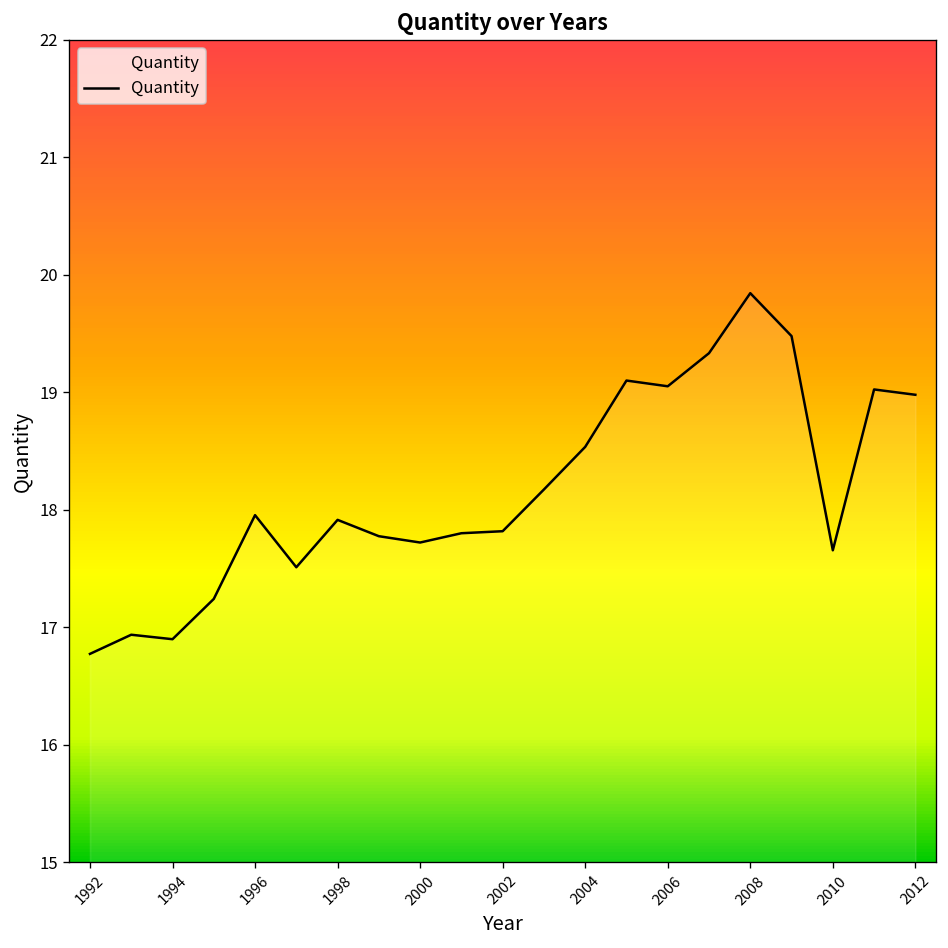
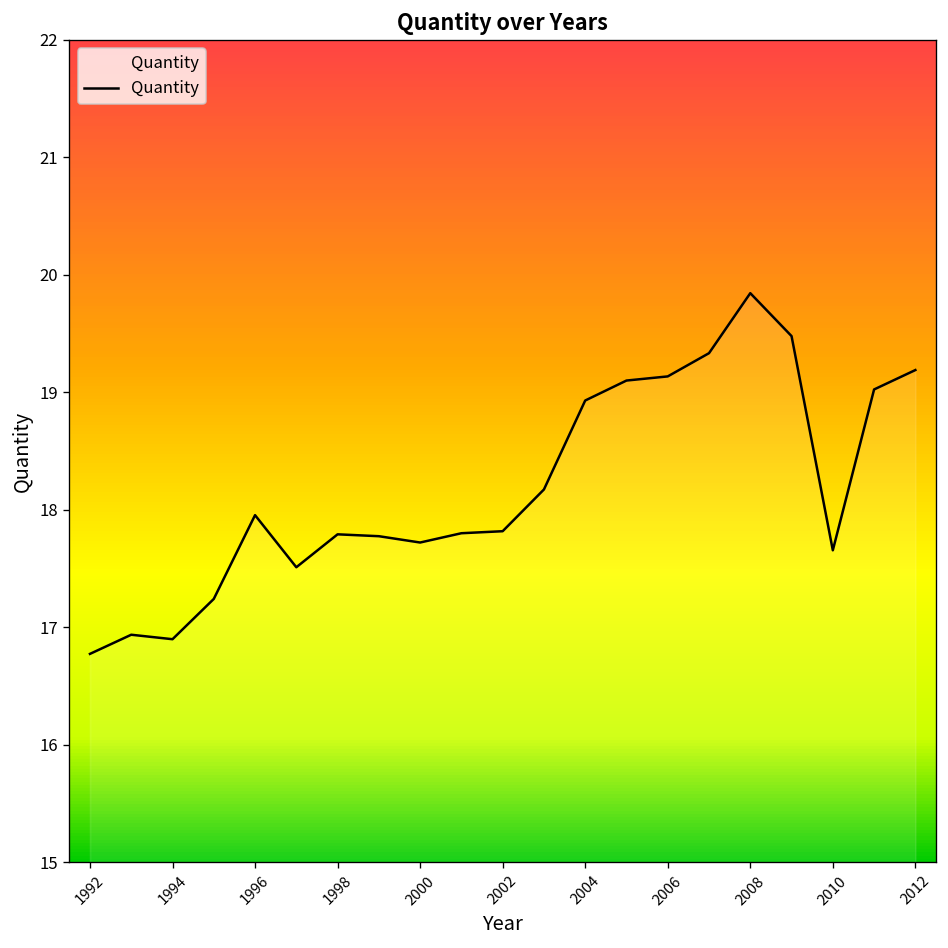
1998: 17.9 -> 17.8
2004: 18.5 -> 18.9
2006: 19.05 -> 19.14
2012: 19.0 -> 19.2
